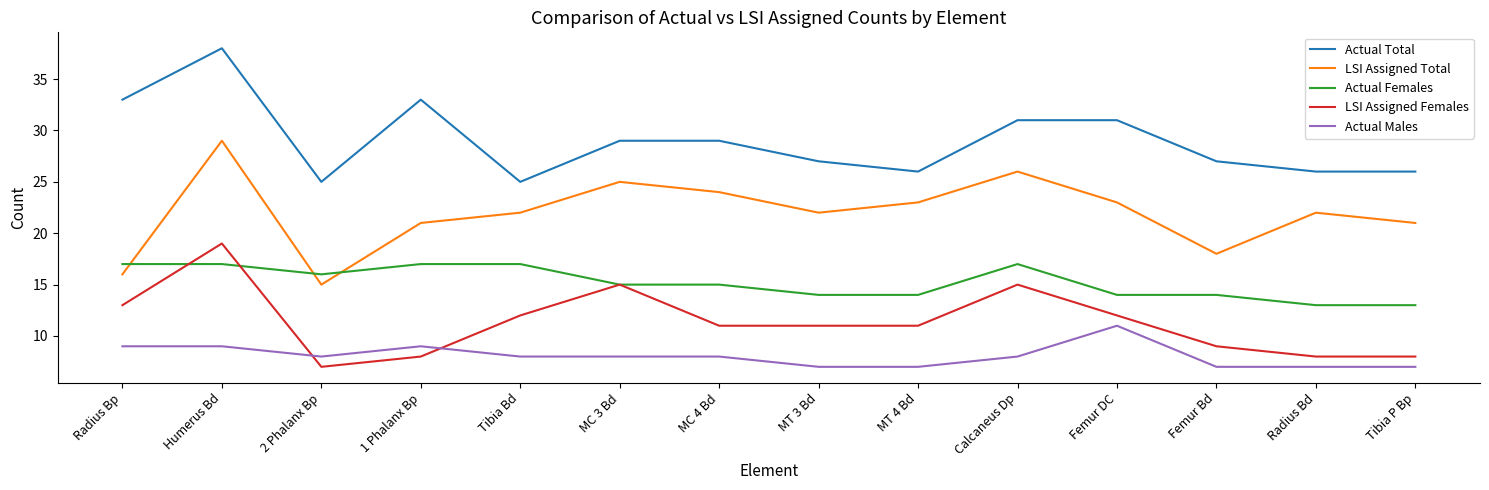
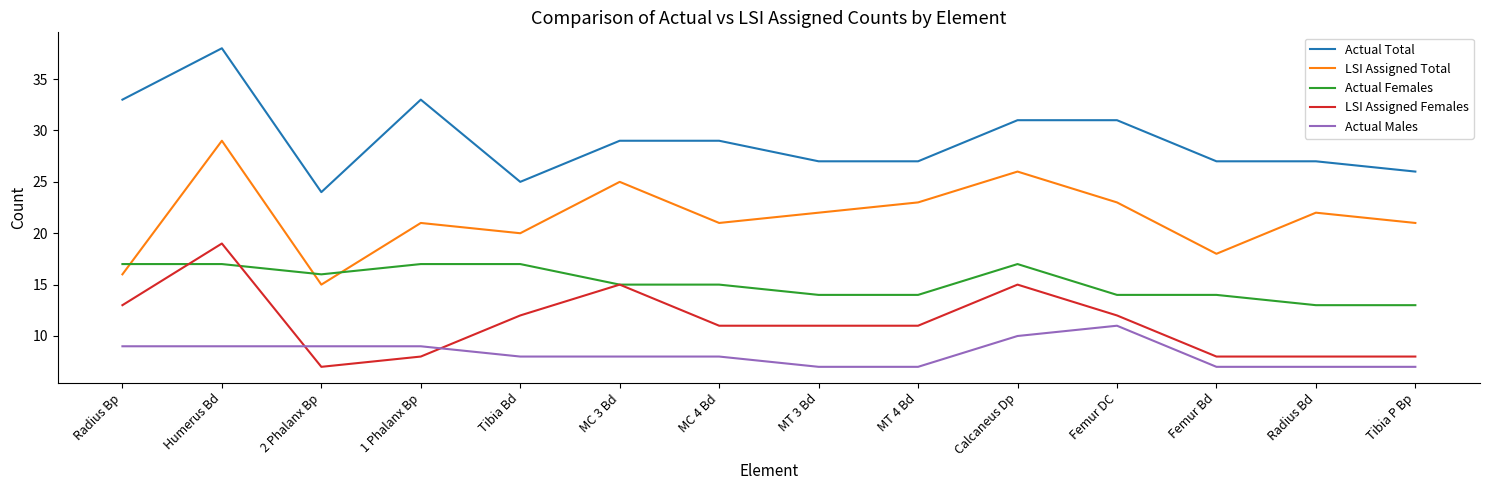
Actual Total, 2 Phalanx Bp: 25 -> 24
Actual Males, 2 Phalanx Bp: 8 -> 9
LSI Assigned Total, Tibia Bd: 22 -> 20
LSI Assigned Total, MC 4 Bd: 24 -> 21
Actual Total, MT 4 Bd: 26 -> 27
Actual Males, Calcaneus Dp: 8 -> 10
LSI Assigned Females, Femur Bd: 9 -> 8
Actual Total, Radius Bd: 26 -> 27
